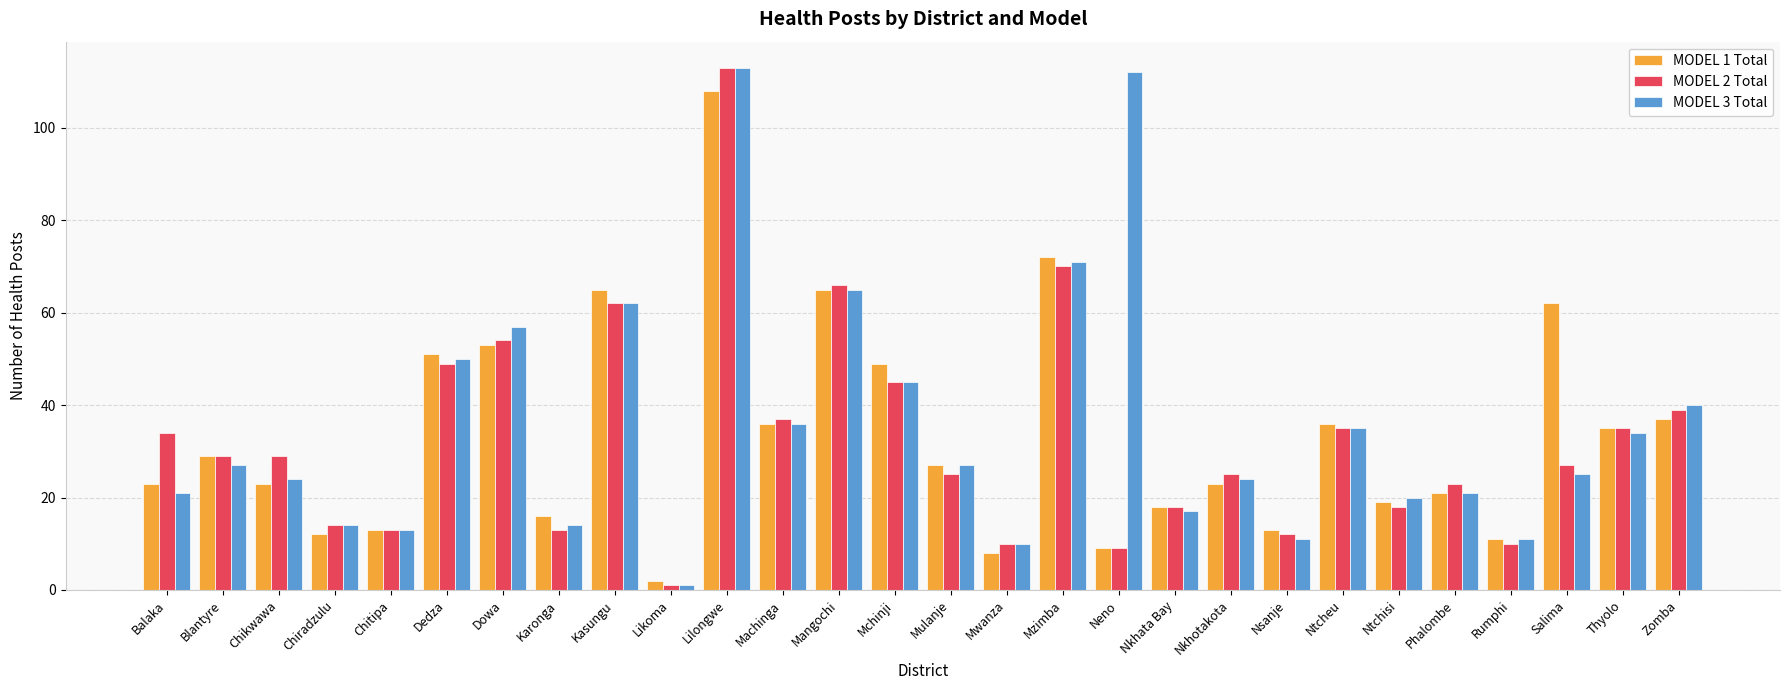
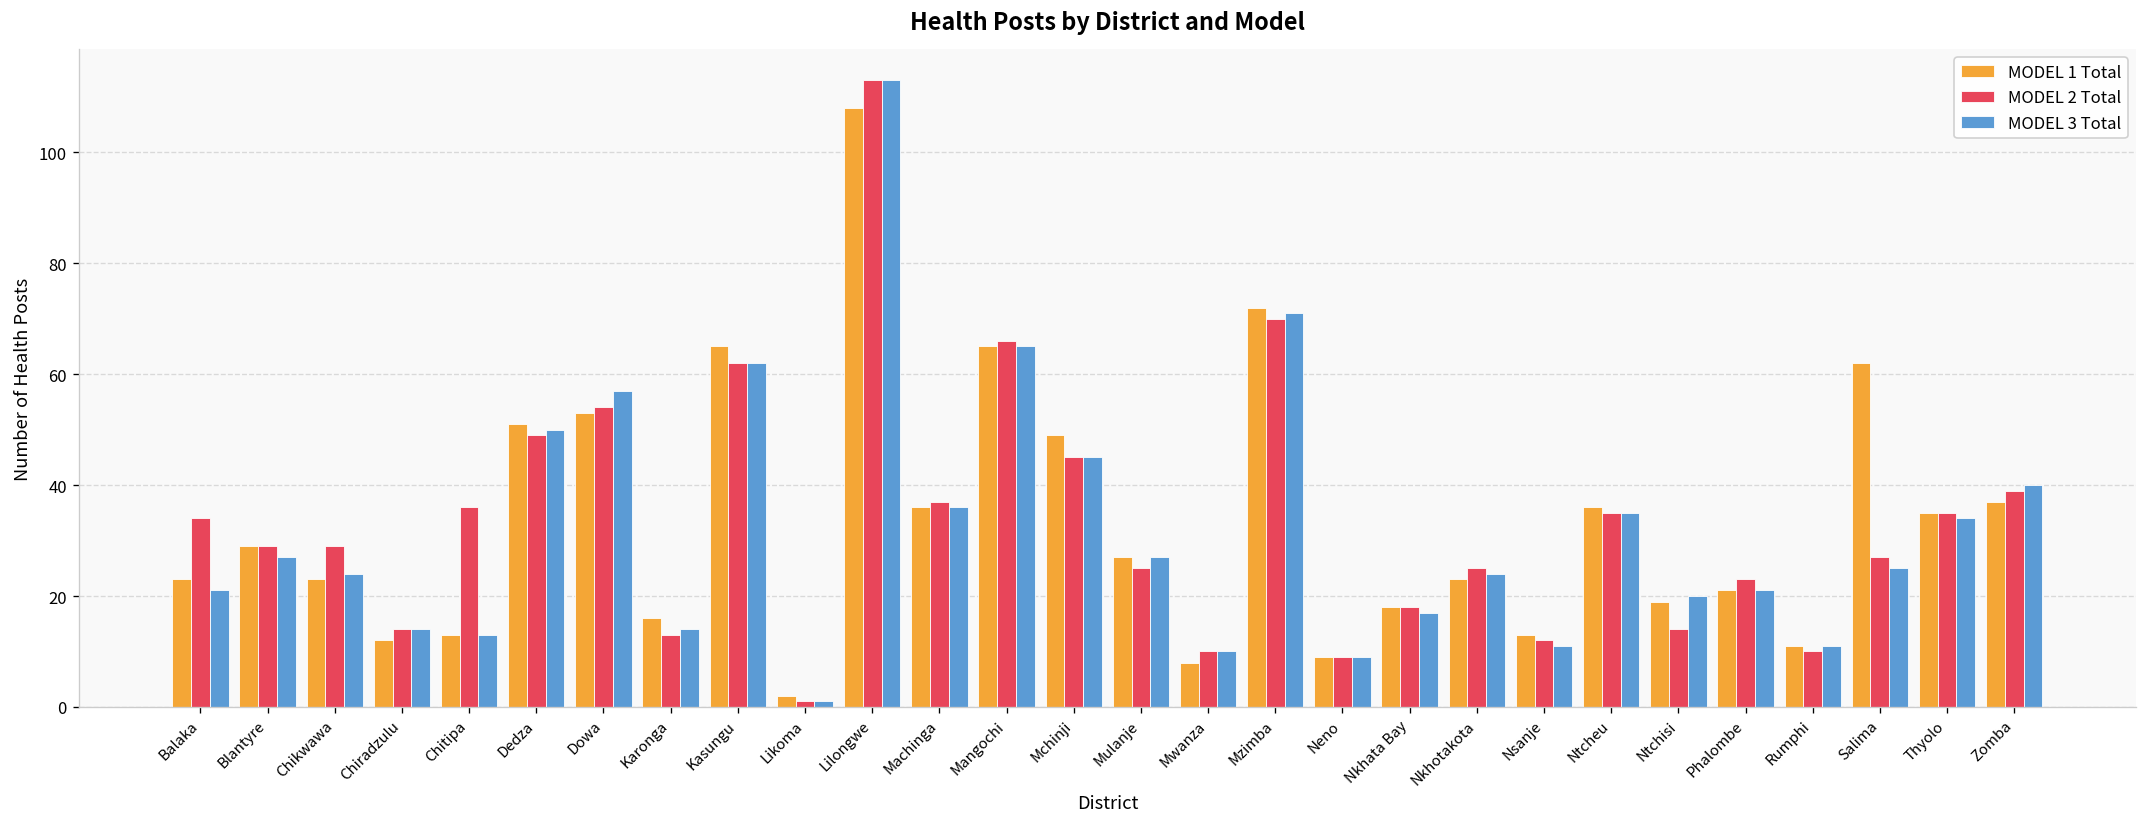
MODEL 2 Total, Chitipa: 13 -> 36
MODEL 3 Total, Neno: 112 -> 9
MODEL 2 Total, Ntchisi: 18 -> 14
